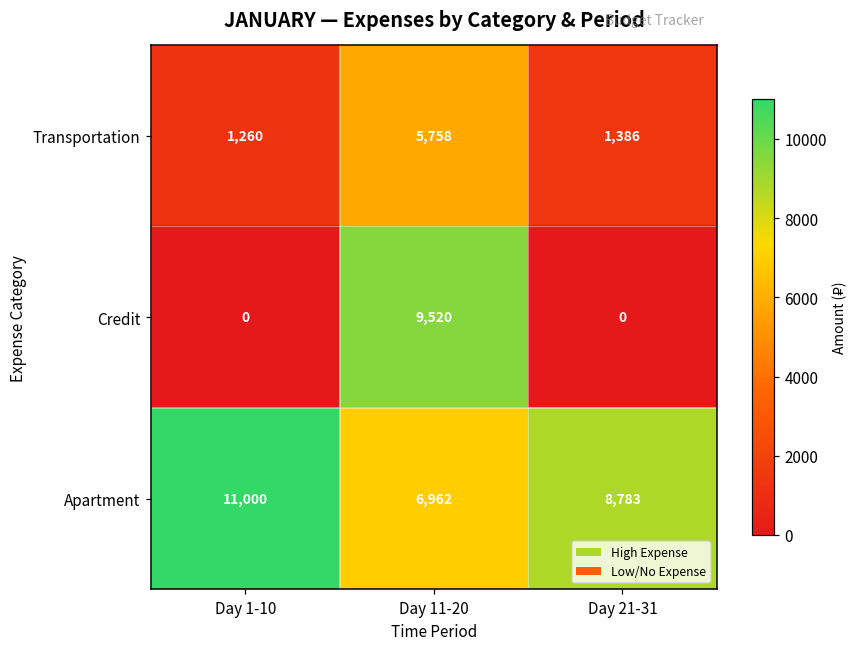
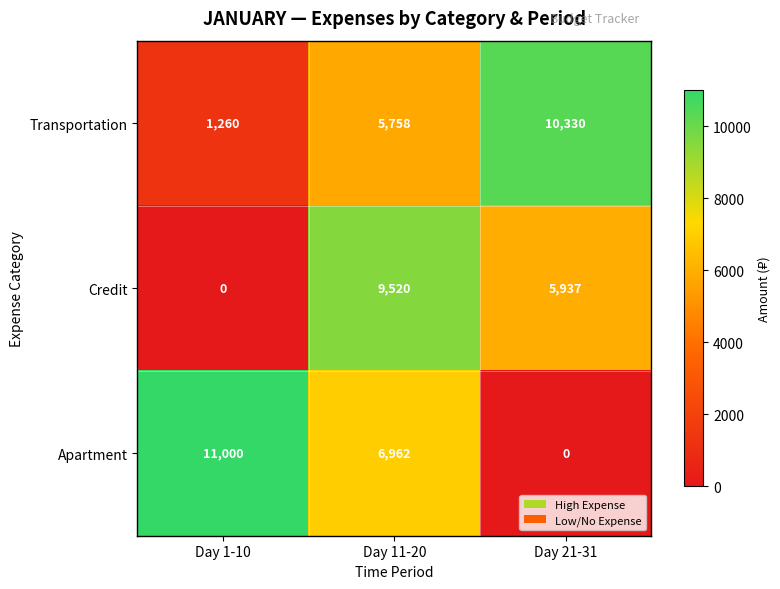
Transportation, Day 21-31: 1,386 -> 10,330
Credit, Day 21-31: 0 -> 5,937
Apartment, Day 21-31: 8,783 -> 0
